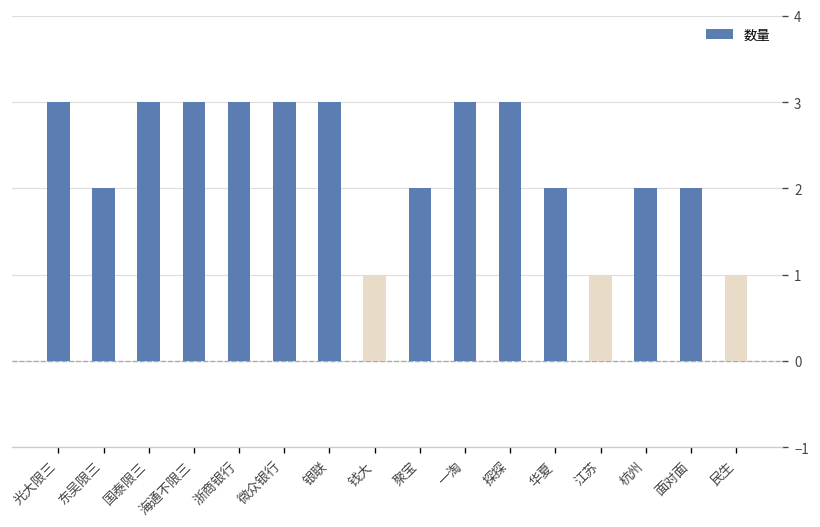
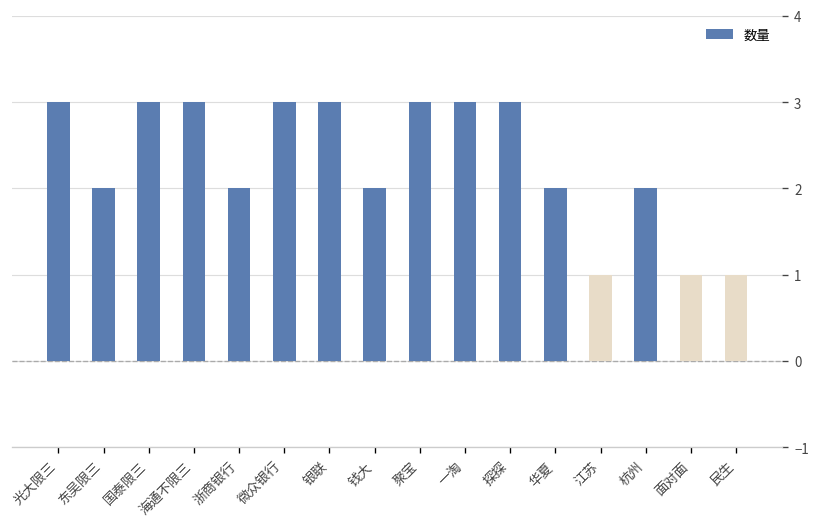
浙商银行: 3 -> 2
钱大: 1 -> 2
聚宝: 2 -> 3
面对面: 2 -> 1
